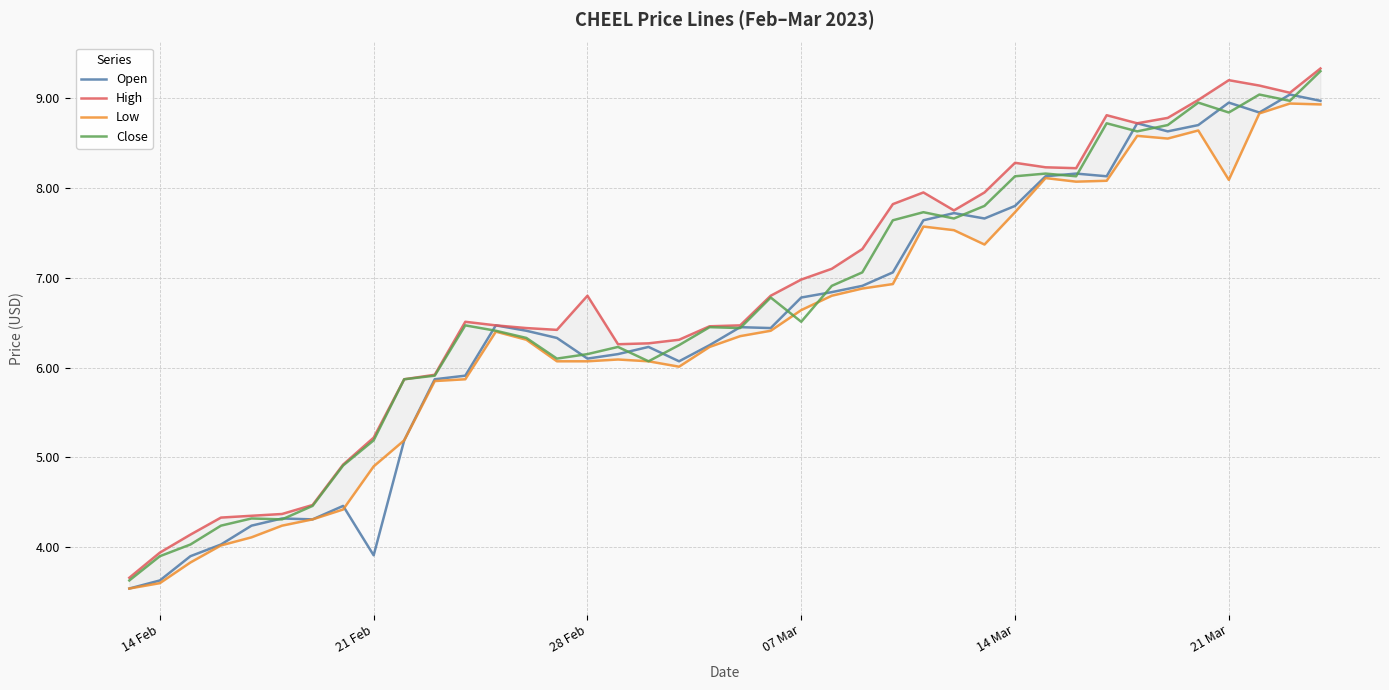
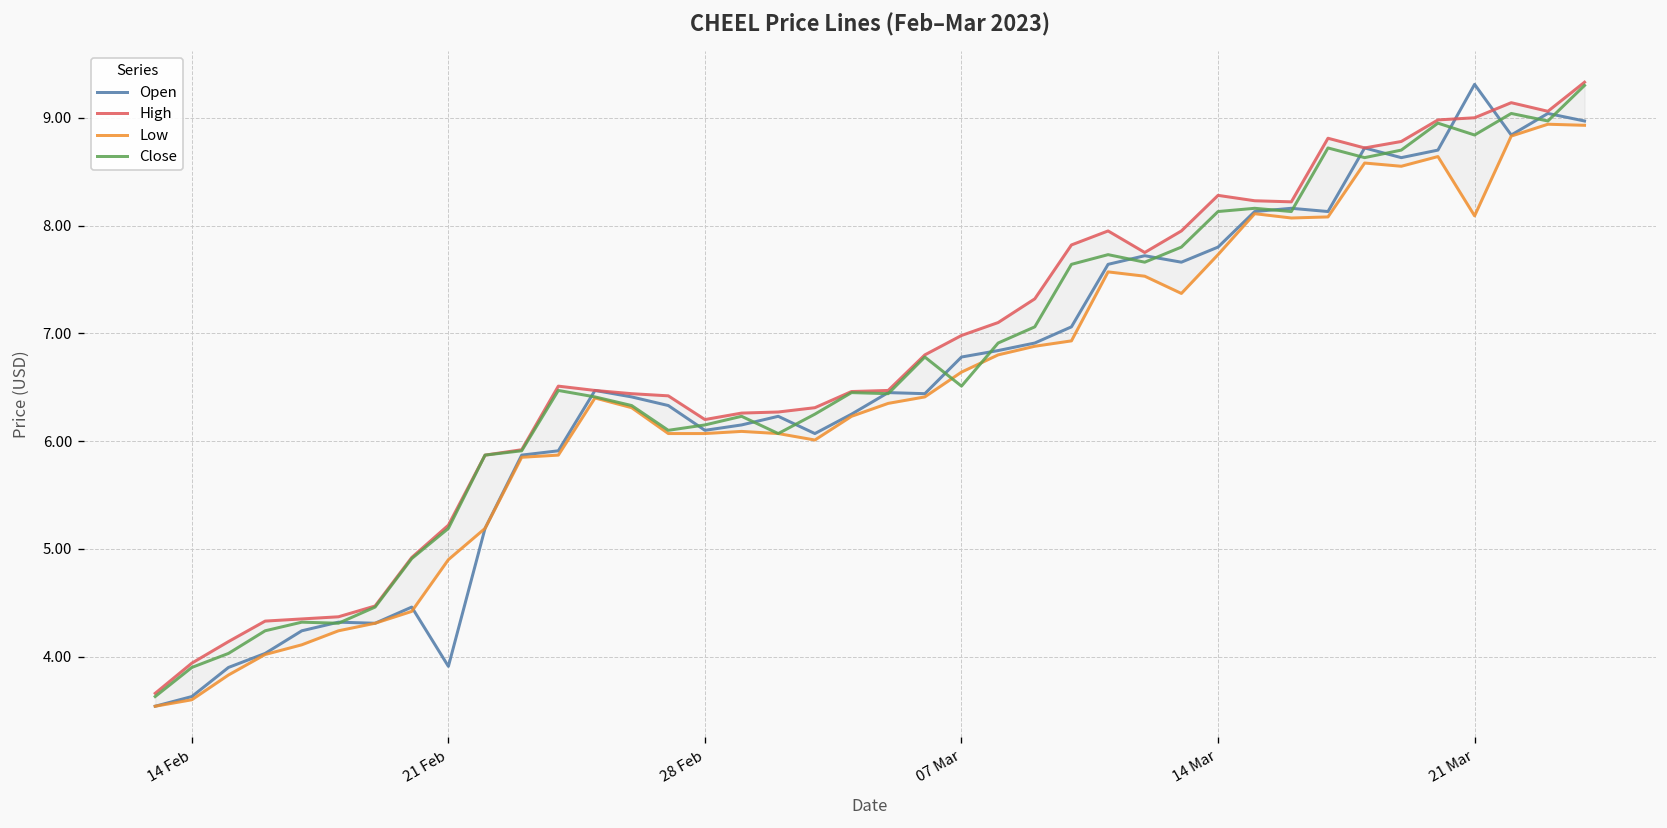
High, 28 Feb: 6.8 -> 6.2
Open, 21 Mar: 9.0 -> 9.3
High, 21 Mar: 9.2 -> 9.0
